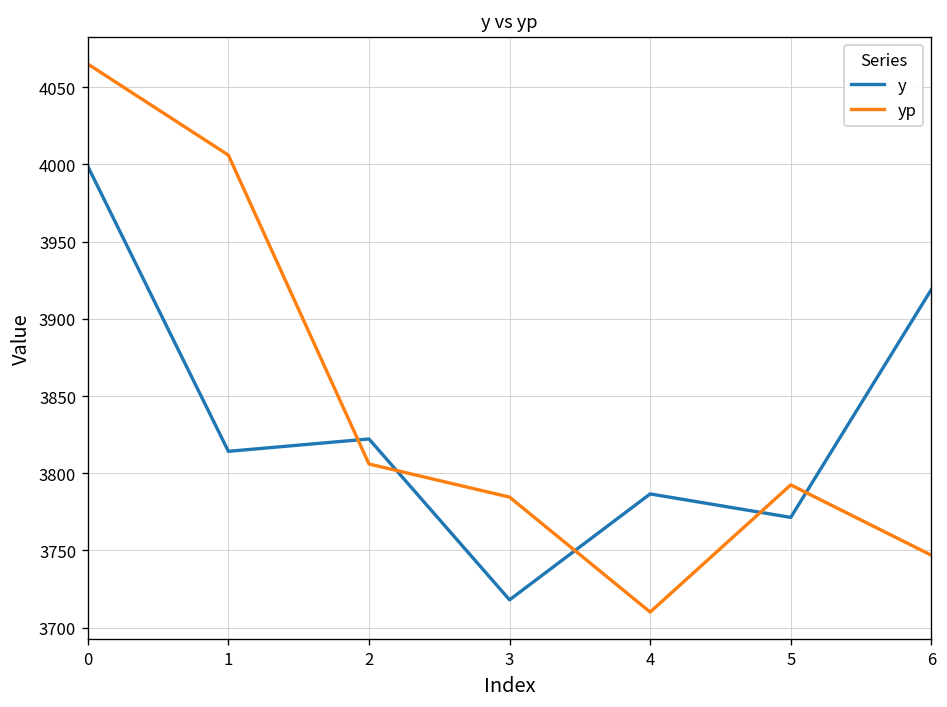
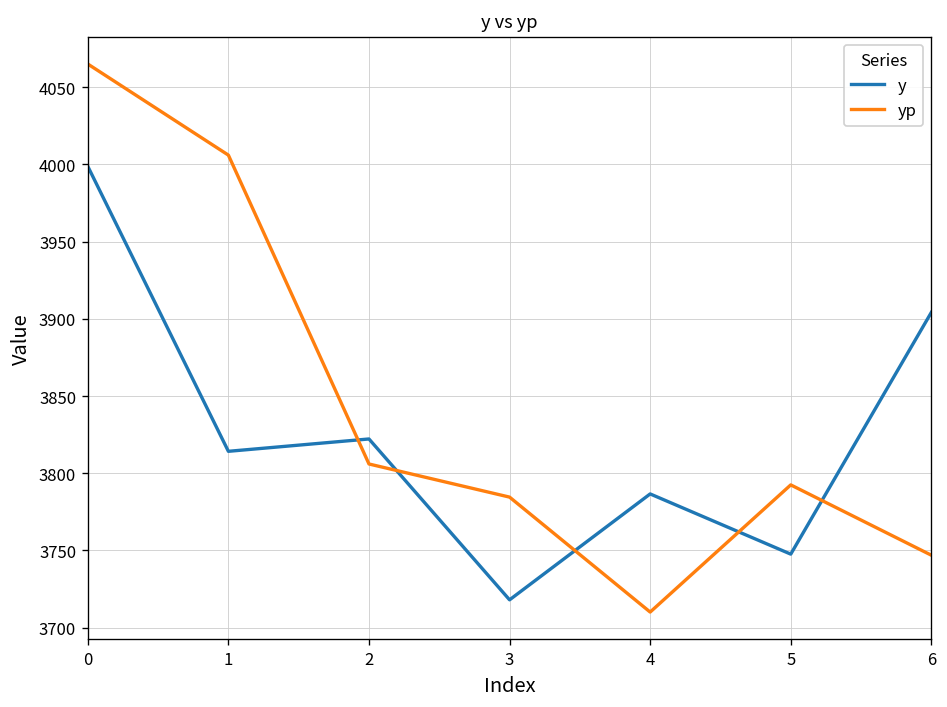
y, 5: 3771 -> 3748
y, 6: 3919 -> 3904
